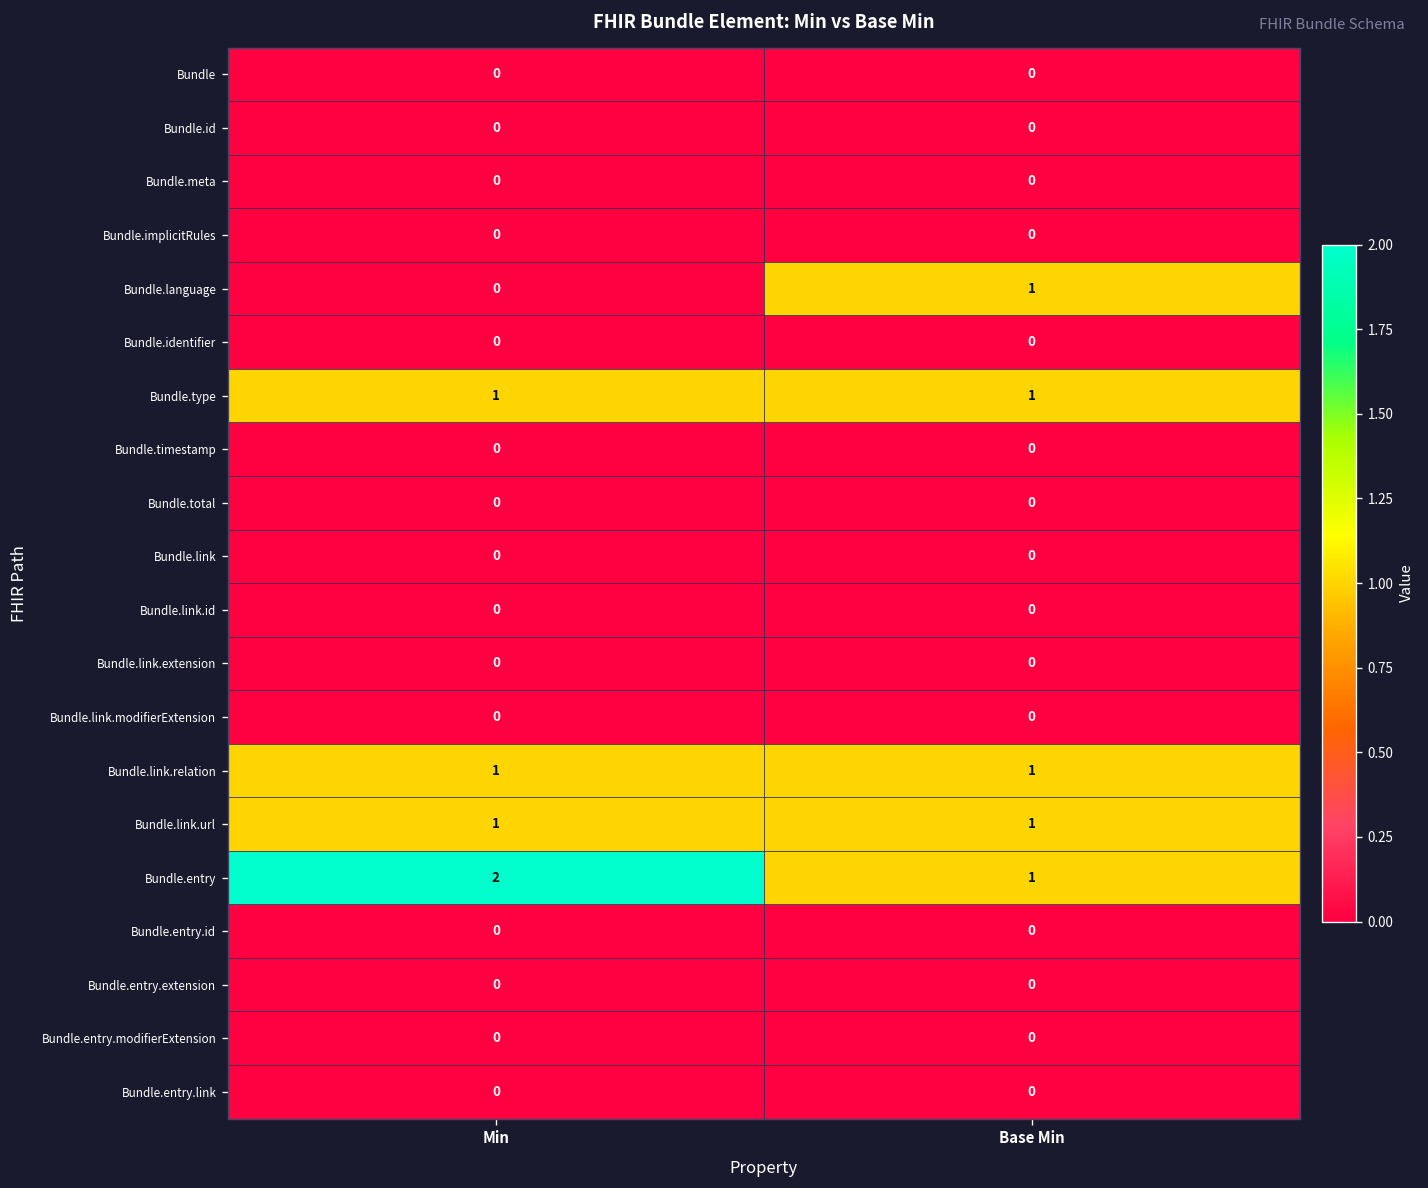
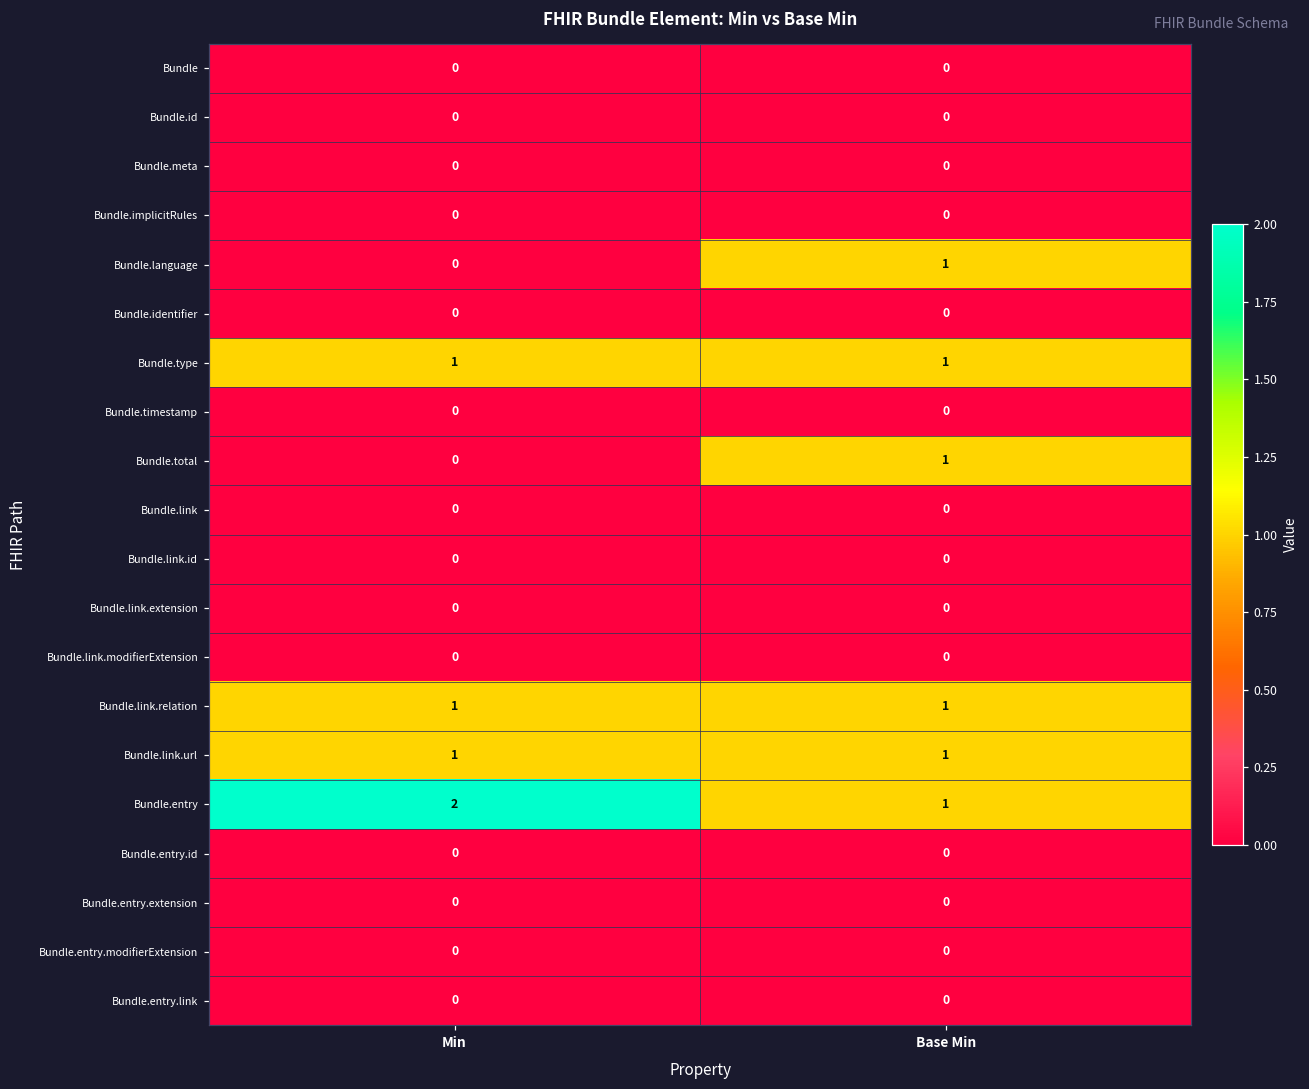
Bundle.total, Base Min: 0 -> 1
